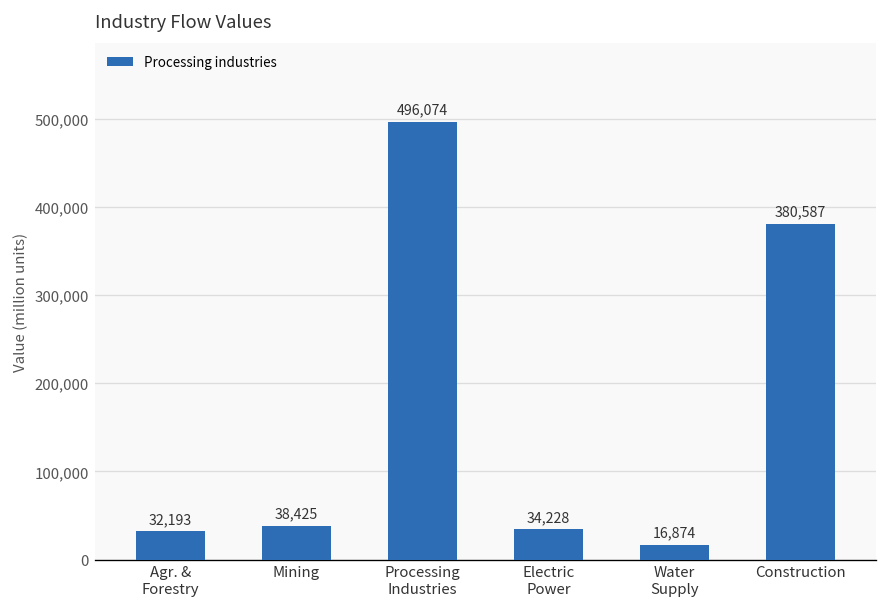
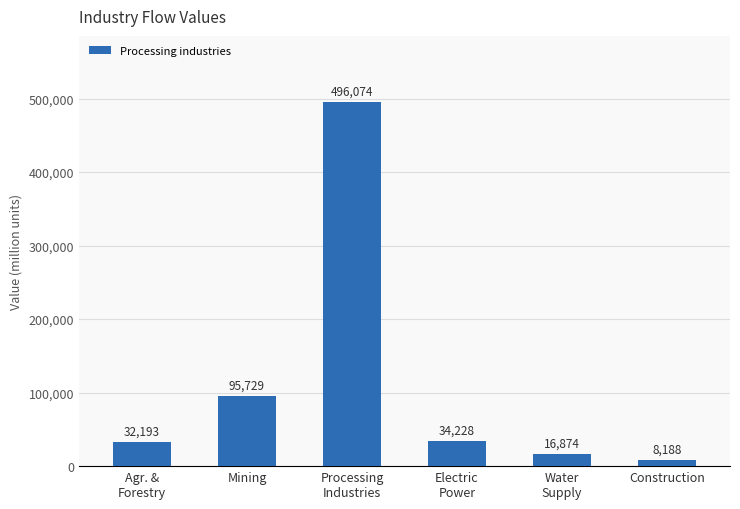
Mining: 38,425 -> 95,729
Construction: 380,587 -> 8,188
